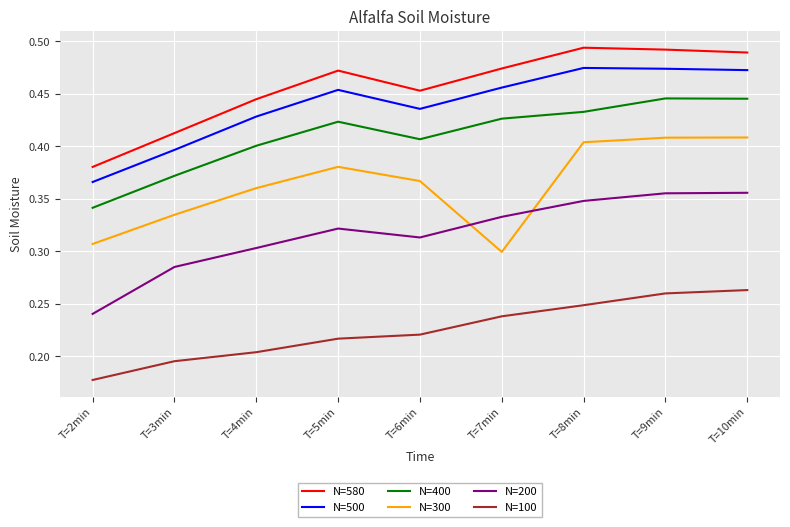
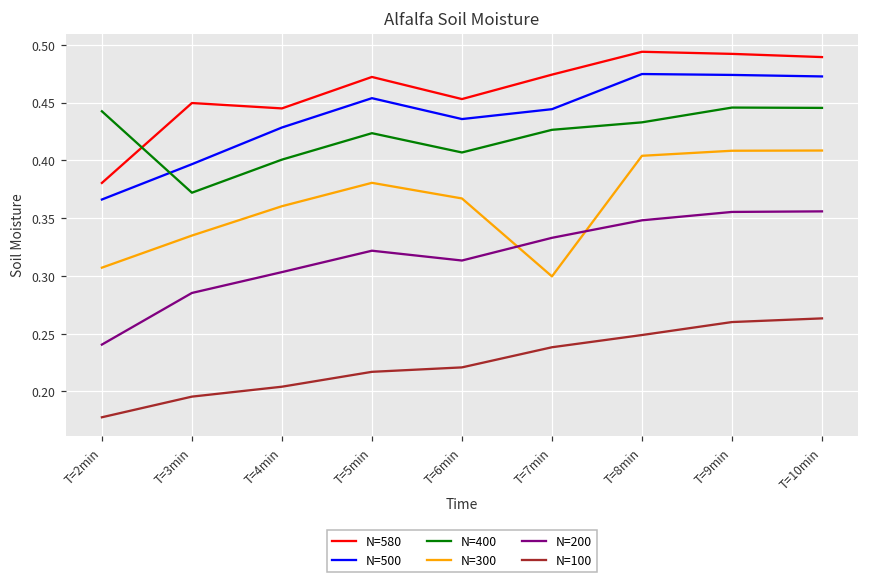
N=400, T=2min: 0.342 -> 0.442
N=580, T=3min: 0.413 -> 0.450
N=500, T=7min: 0.456 -> 0.444
